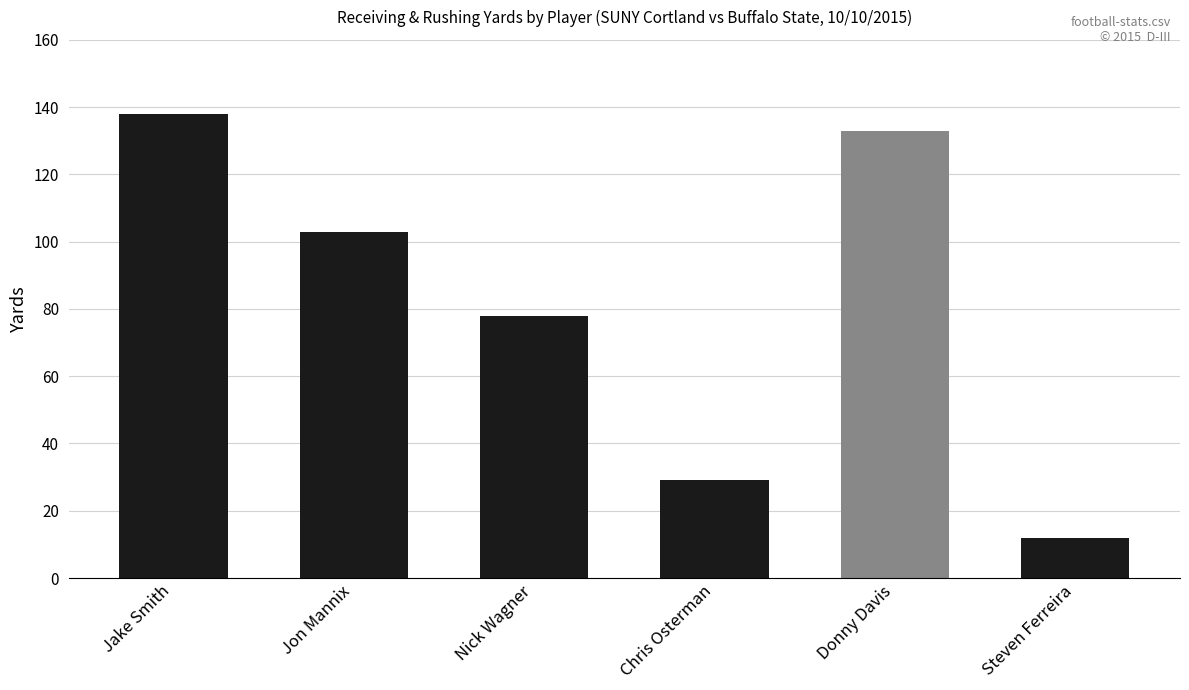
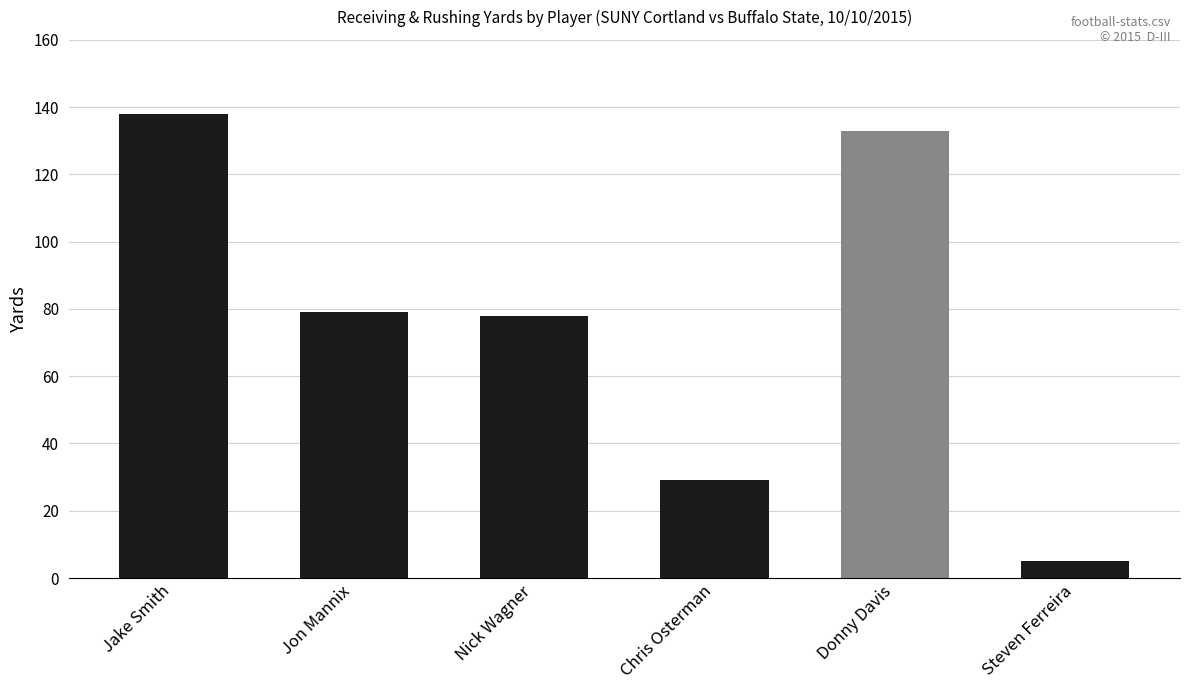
Jon Mannix: 103 -> 79
Steven Ferreira: 12 -> 5
